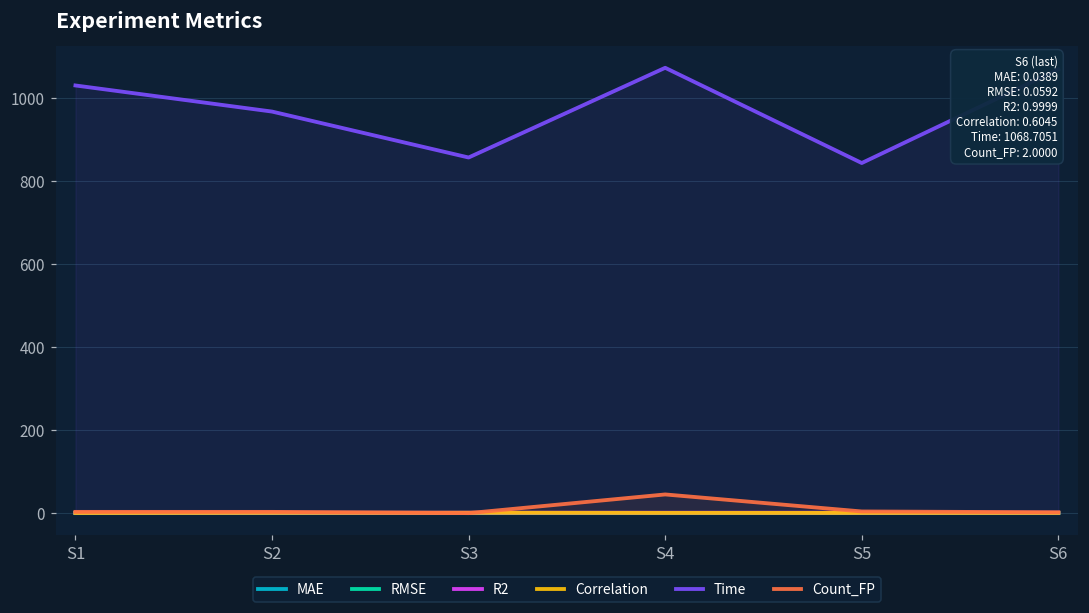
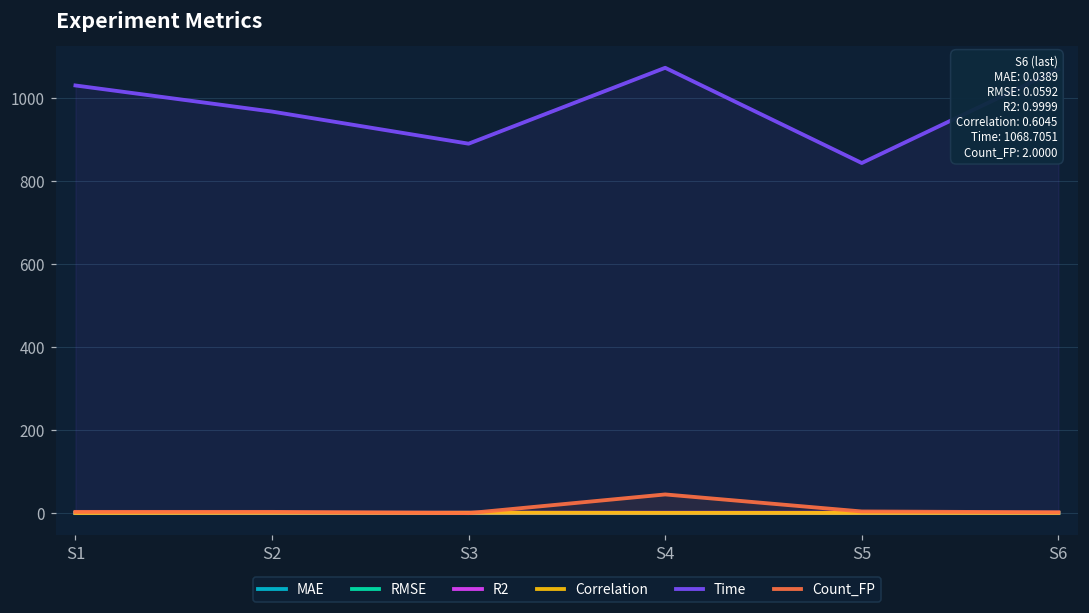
Time, S3: 860 -> 890
